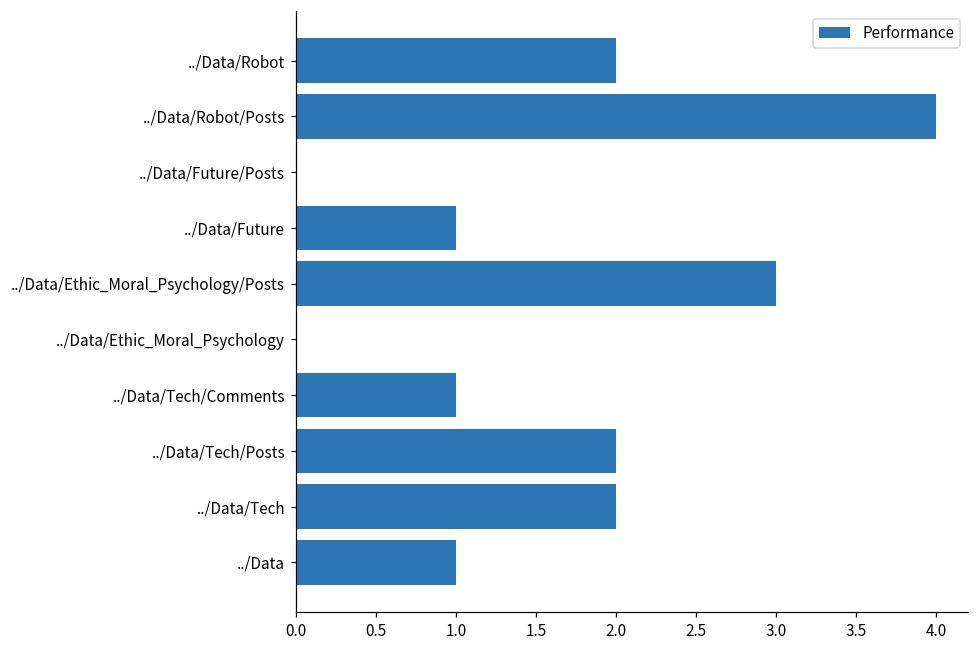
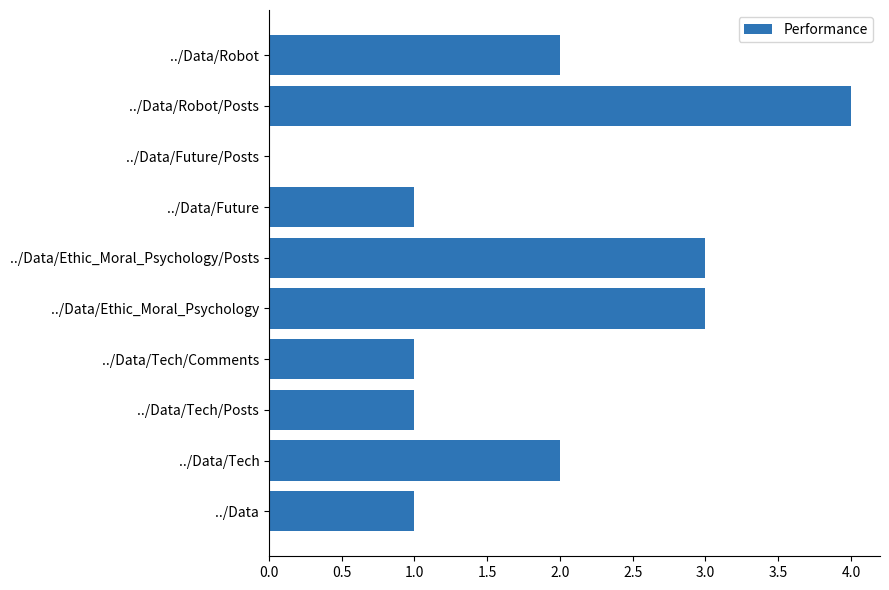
../Data/Ethic_Moral_Psychology: 0 -> 3
../Data/Tech/Posts: 2 -> 1
